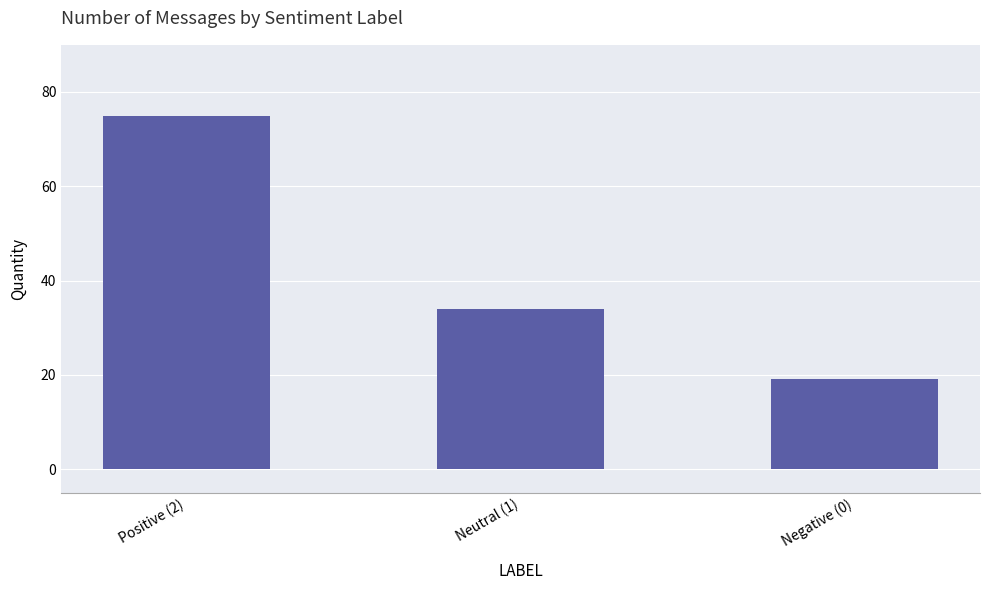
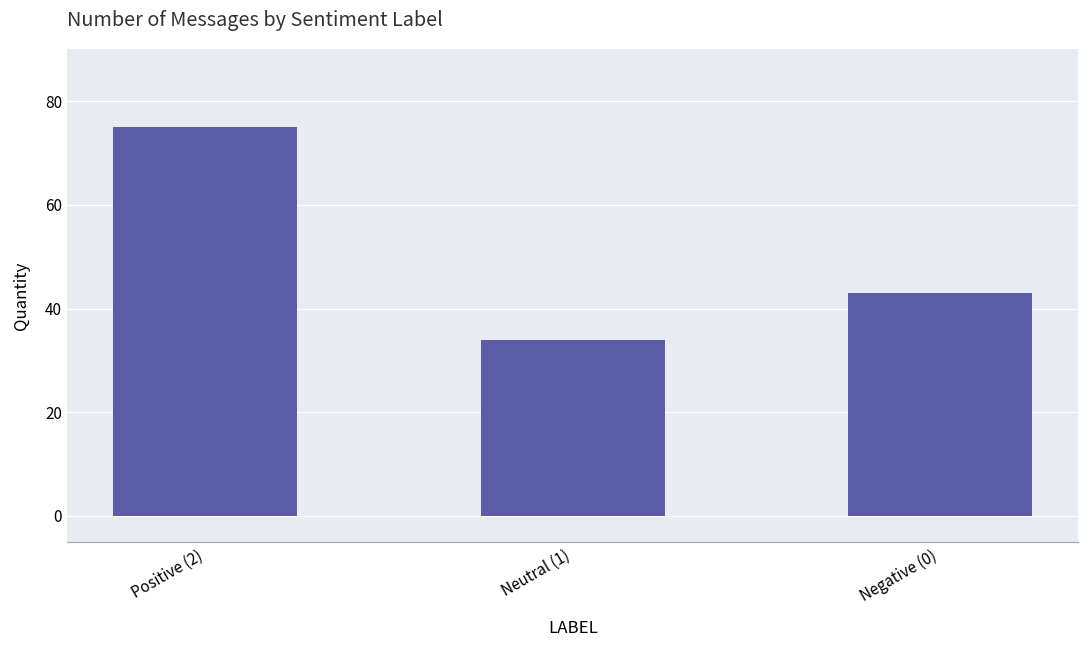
Negative (0): 19 -> 43
